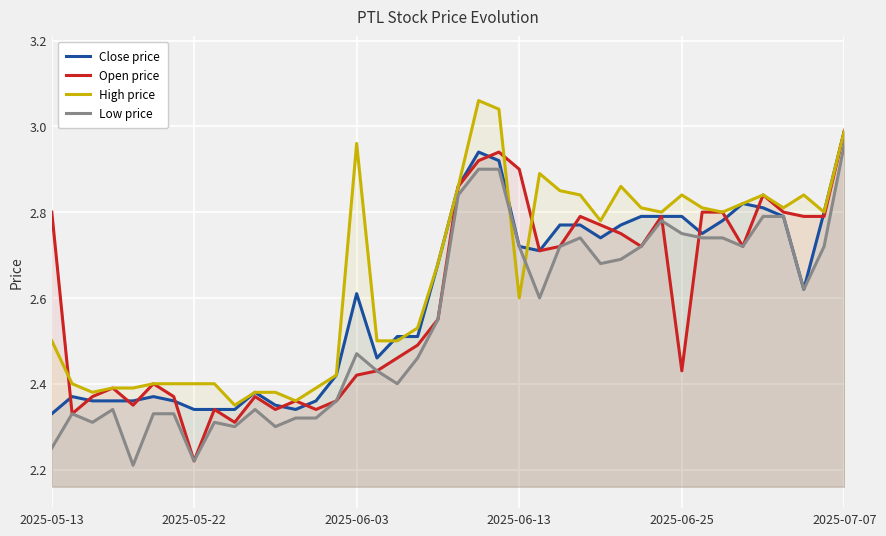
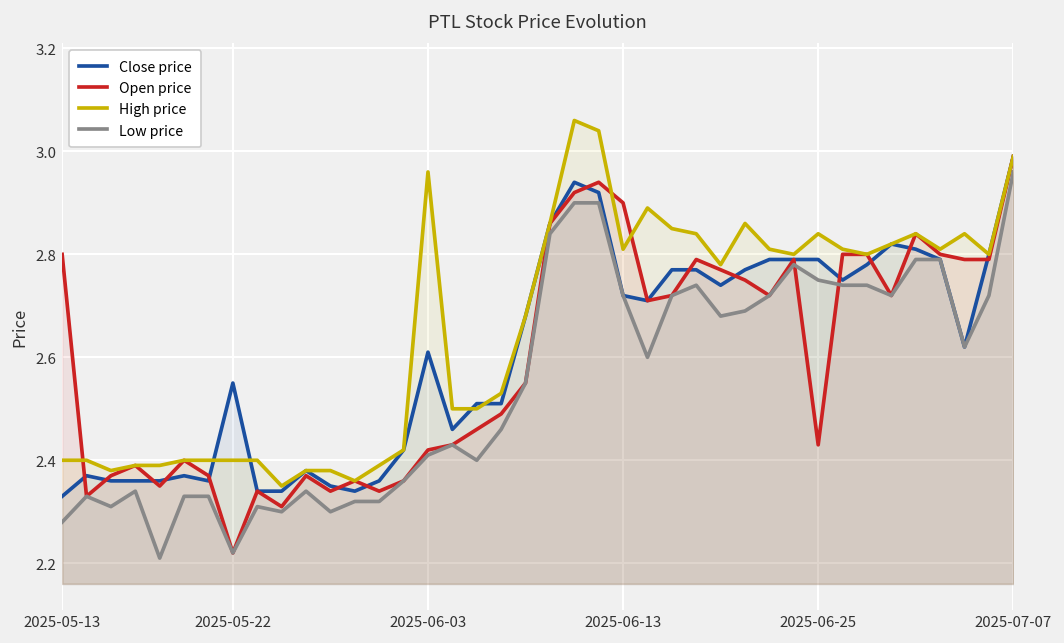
High price, 2025-05-13: 2.5 -> 2.4
Low price, 2025-05-13: 2.25 -> 2.28
Close price, 2025-05-22: 2.34 -> 2.55
Low price, 2025-06-03: 2.47 -> 2.41
High price, 2025-06-13: 2.60 -> 2.81
